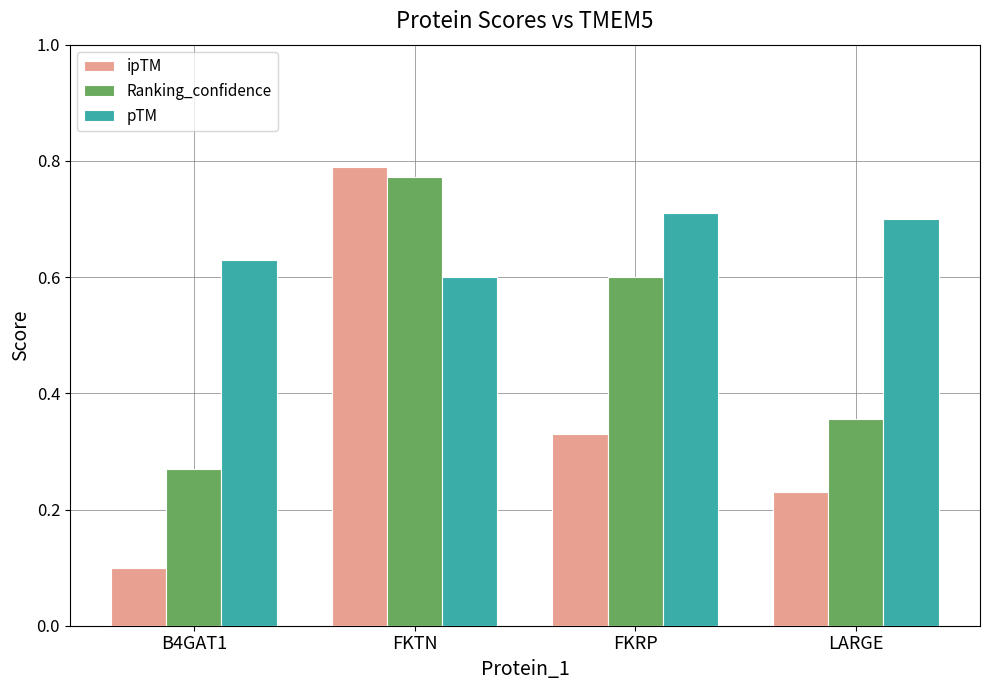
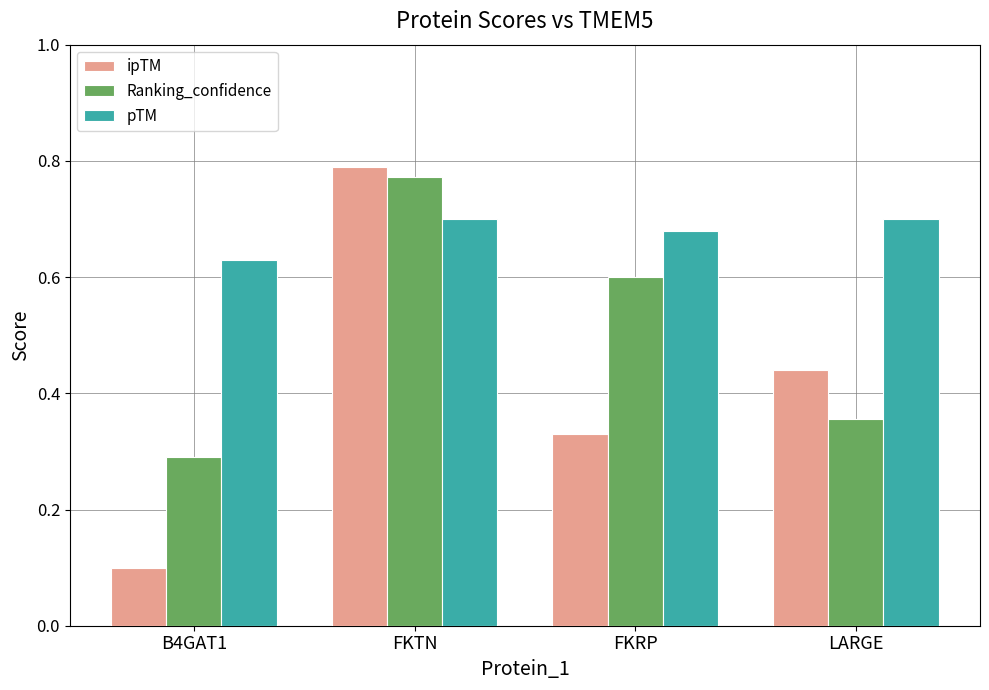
Ranking_confidence, B4GAT1: 0.27 -> 0.29
pTM, FKTN: 0.6 -> 0.7
pTM, FKRP: 0.71 -> 0.68
ipTM, LARGE: 0.23 -> 0.44
